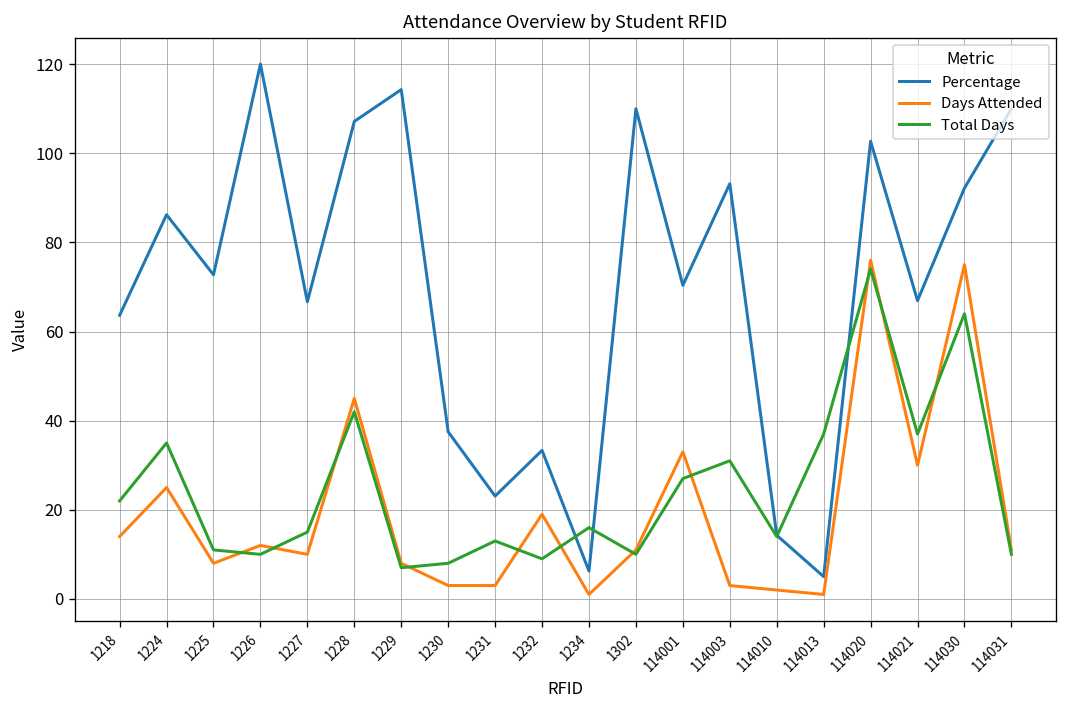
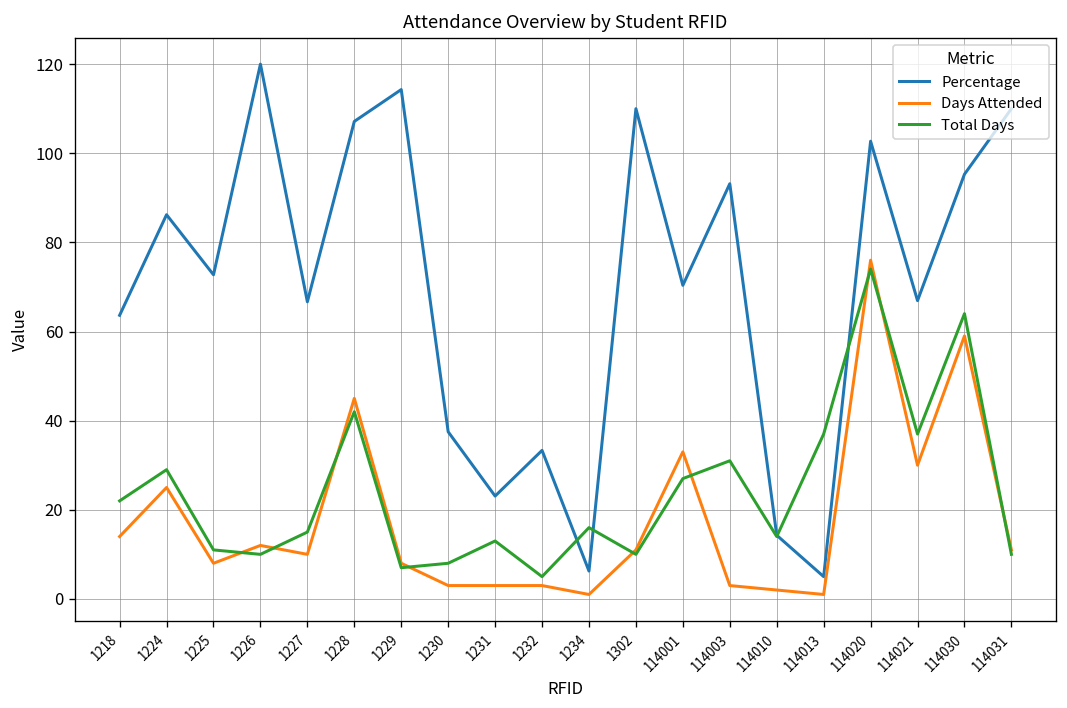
Total Days, 1224: 35 -> 29
Days Attended, 1232: 19 -> 3
Total Days, 1232: 9 -> 5
Percentage, 114030: 92 -> 95
Days Attended, 114030: 75 -> 59
